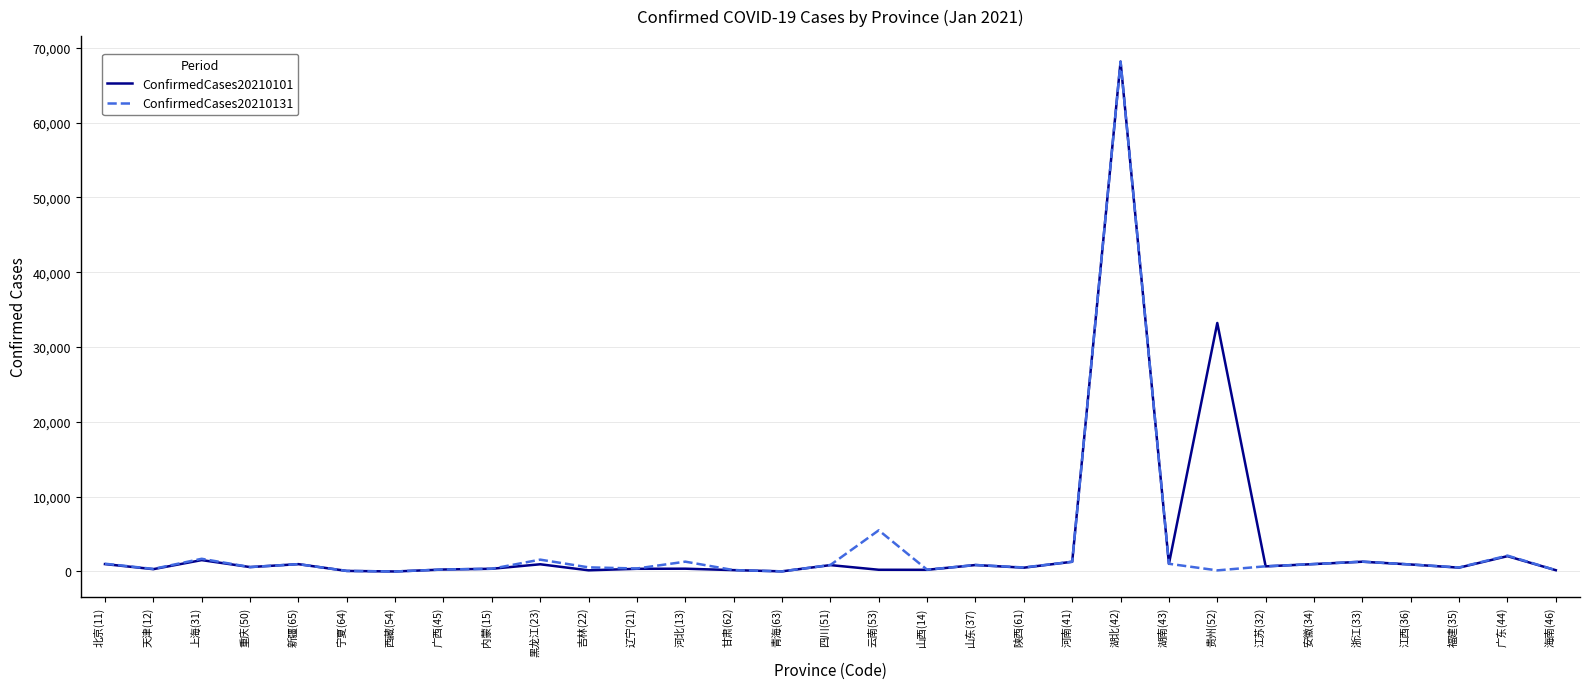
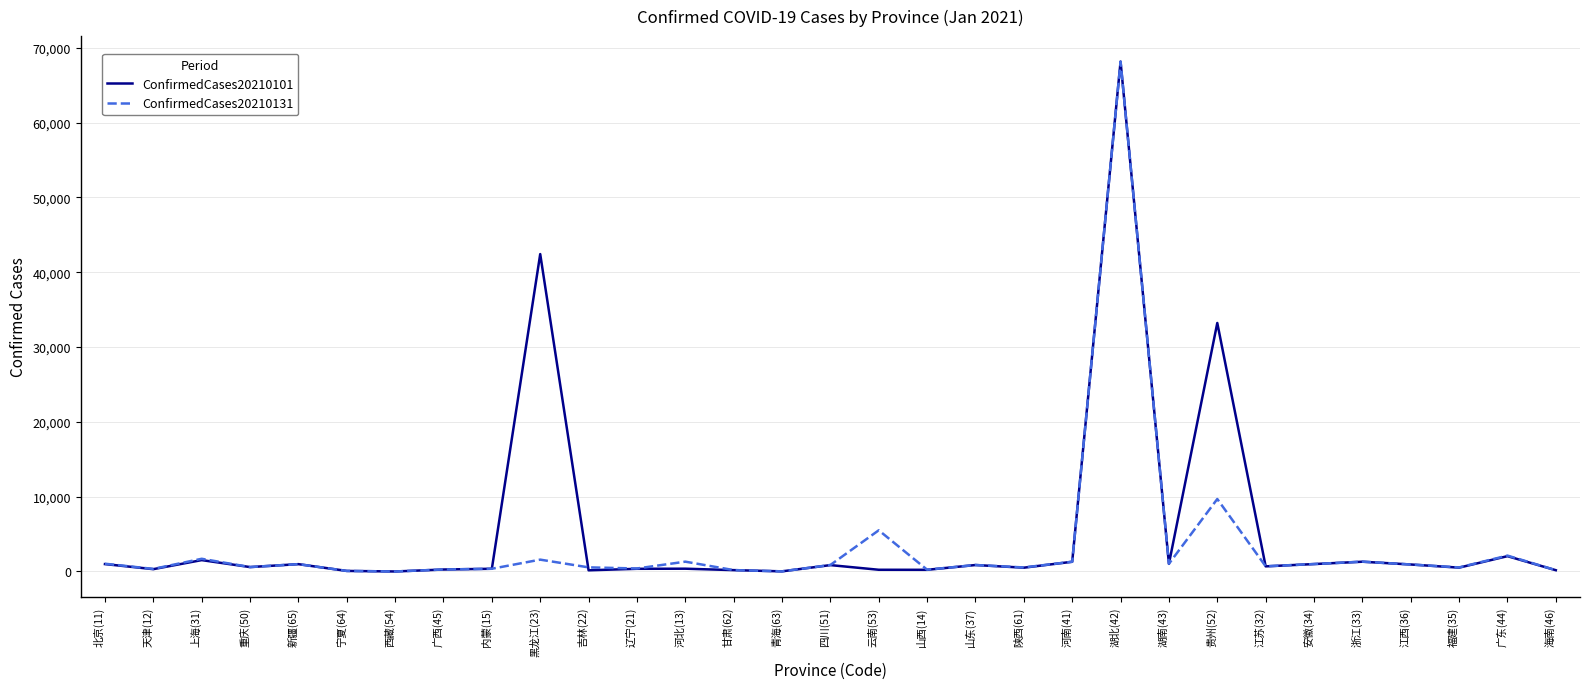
ConfirmedCases20210101, 黑龙江(23): 1,000 -> 42,000
ConfirmedCases20210131, 贵州(52): 0 -> 10,000
